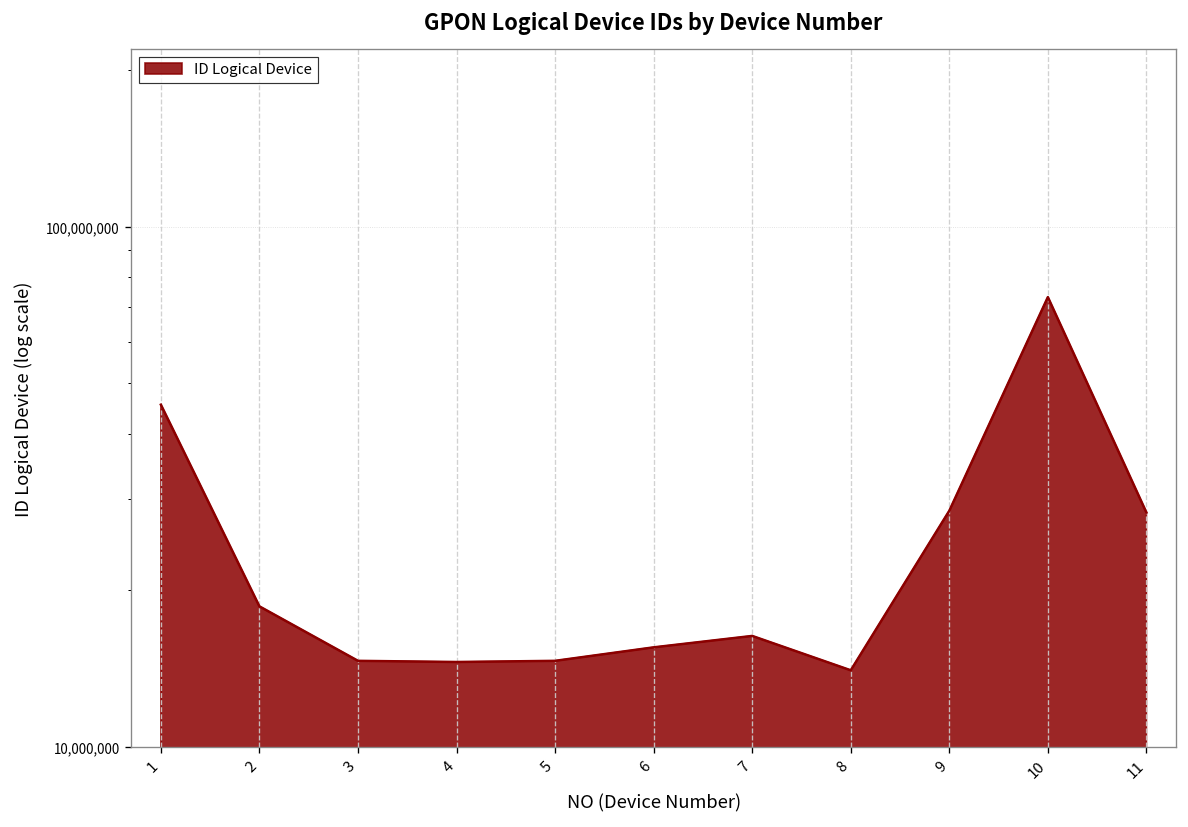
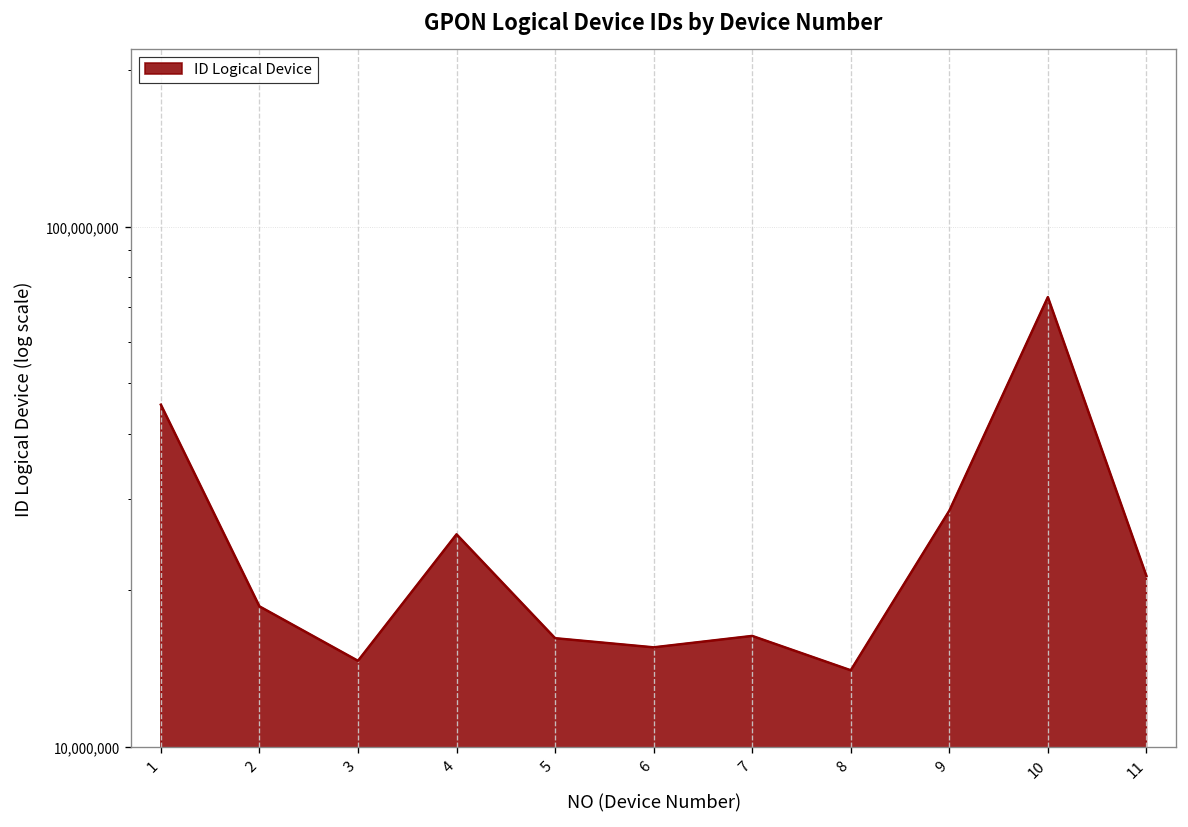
4: 14,600,000 -> 26,000,000
5: 14,600,000 -> 16,200,000
11: 28,000,000 -> 21,000,000
